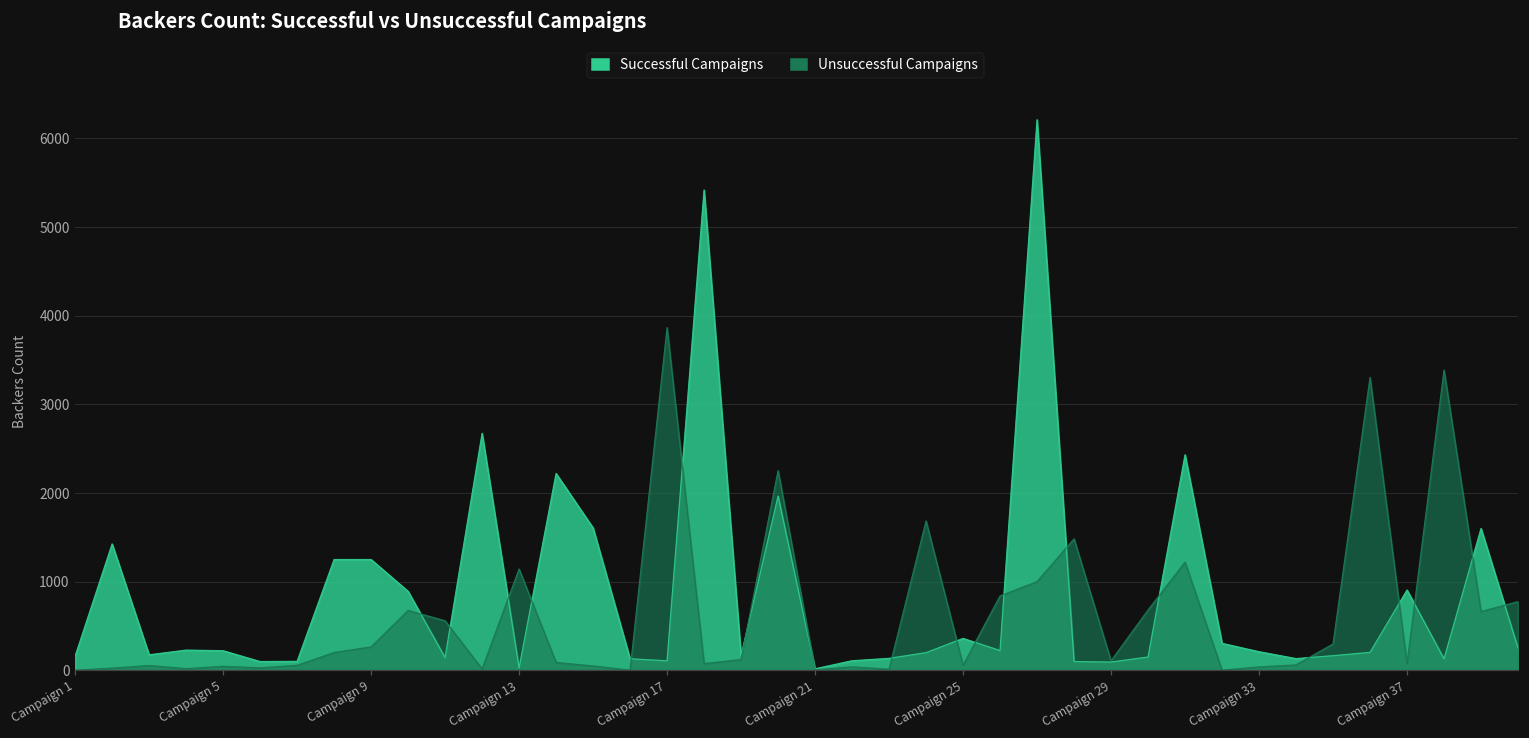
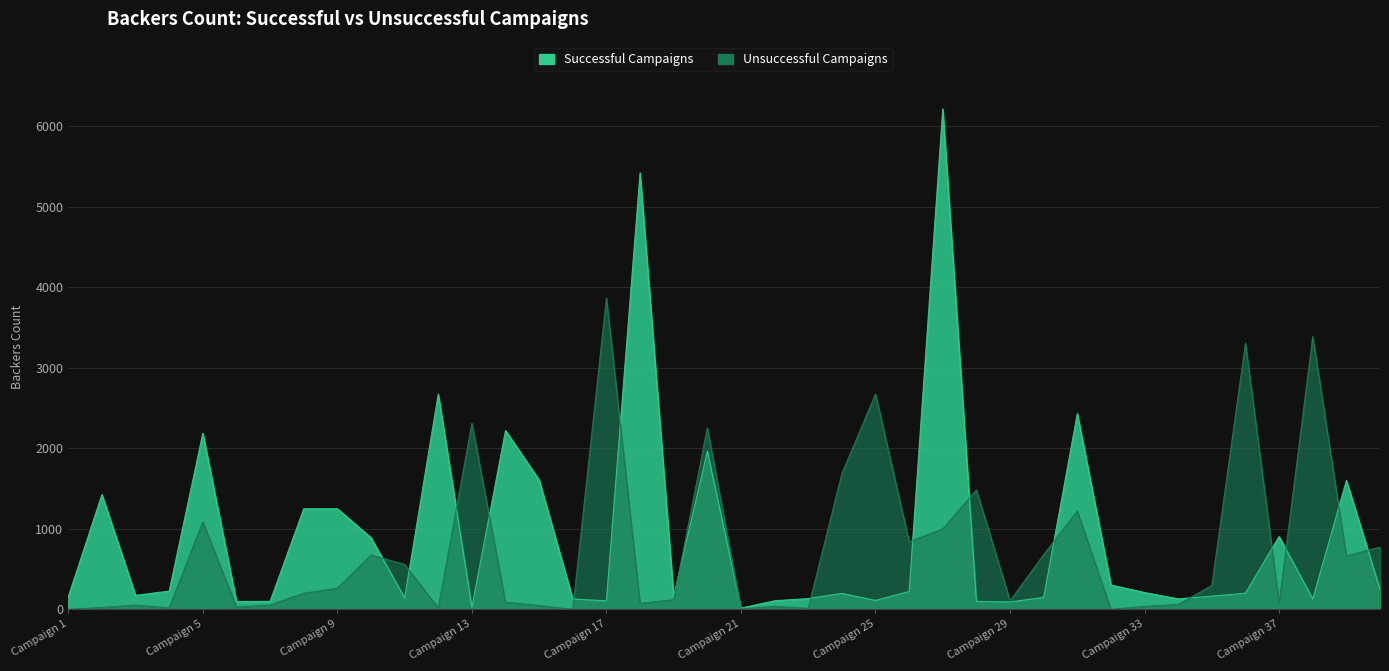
Successful Campaigns, Campaign 5: 200 -> 2200
Unsuccessful Campaigns, Campaign 5: 0 -> 1100
Unsuccessful Campaigns, Campaign 13: 1100 -> 2300
Successful Campaigns, Campaign 25: 400 -> 100
Unsuccessful Campaigns, Campaign 25: 100 -> 2700
